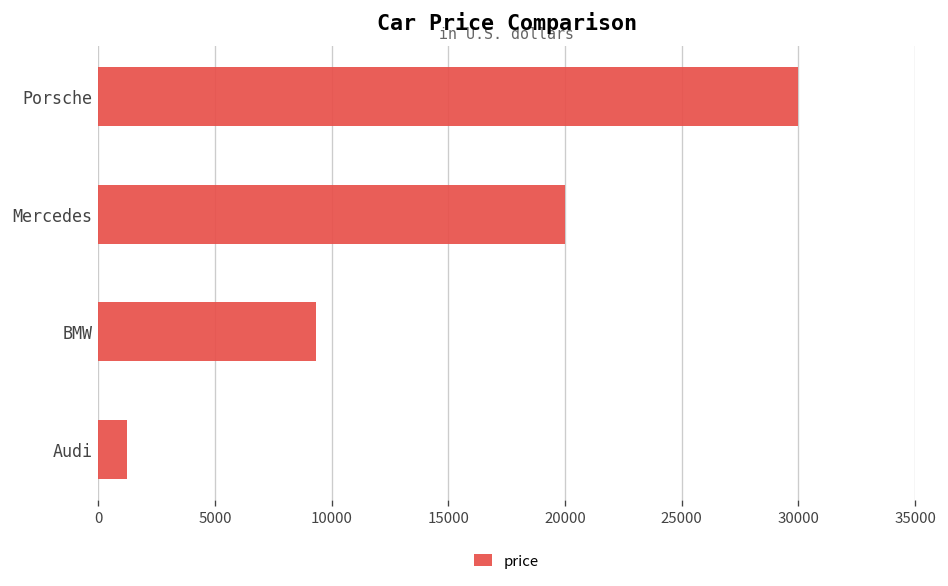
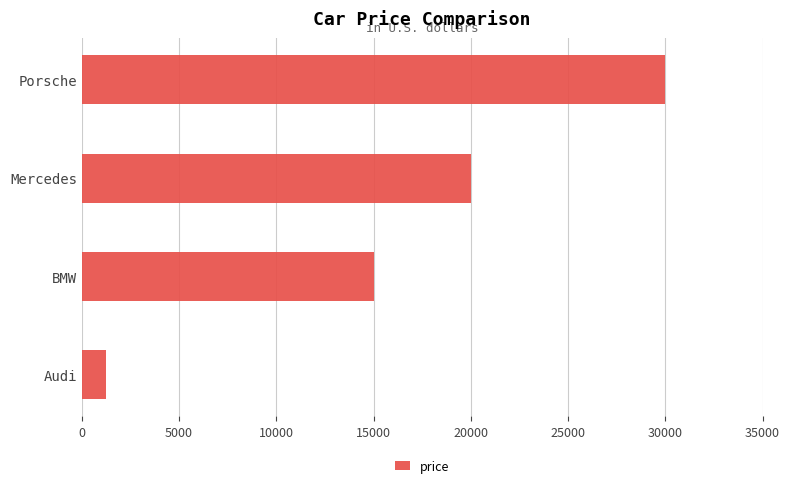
BMW: 9300 -> 15000
